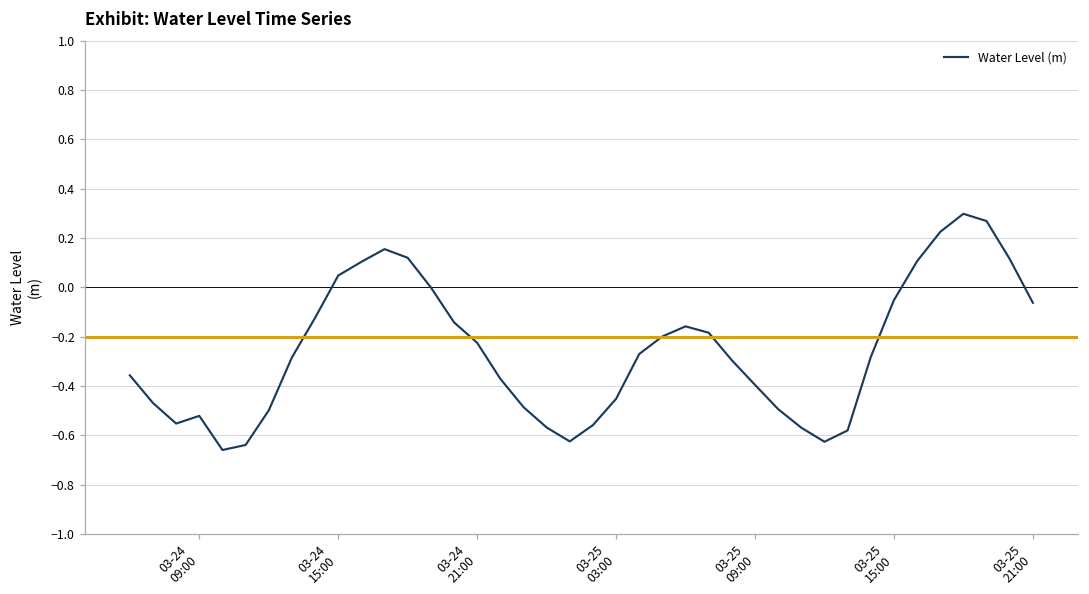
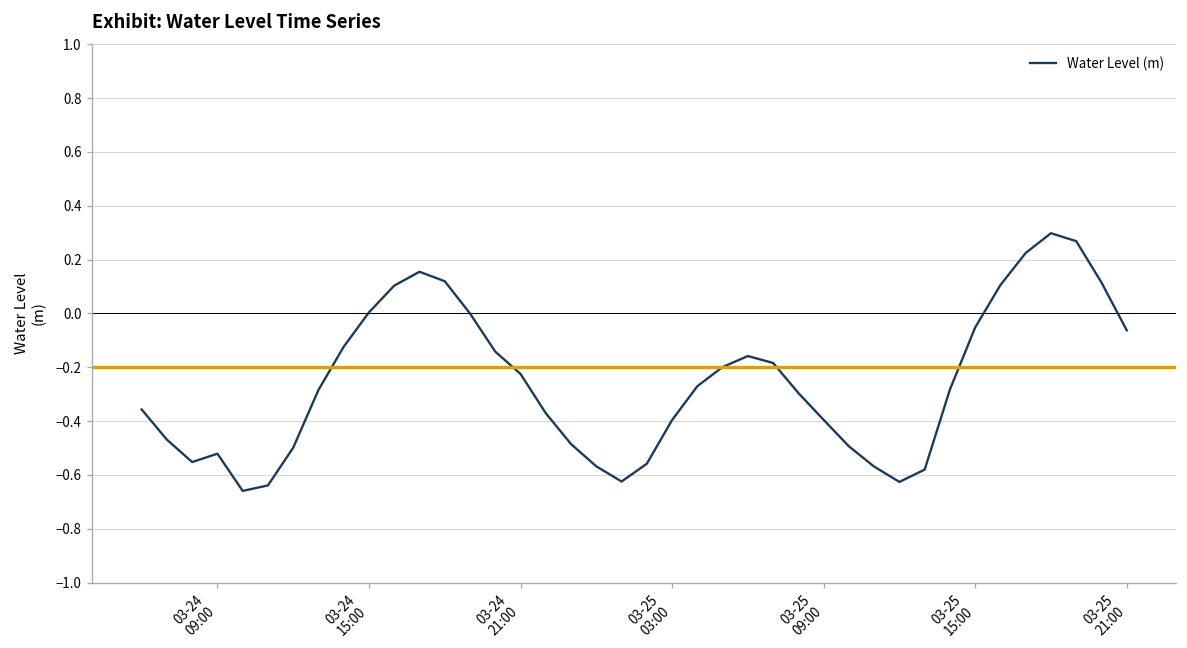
03-24 15:00: 0.05 -> 0.00
03-25 03:00: -0.45 -> -0.40
